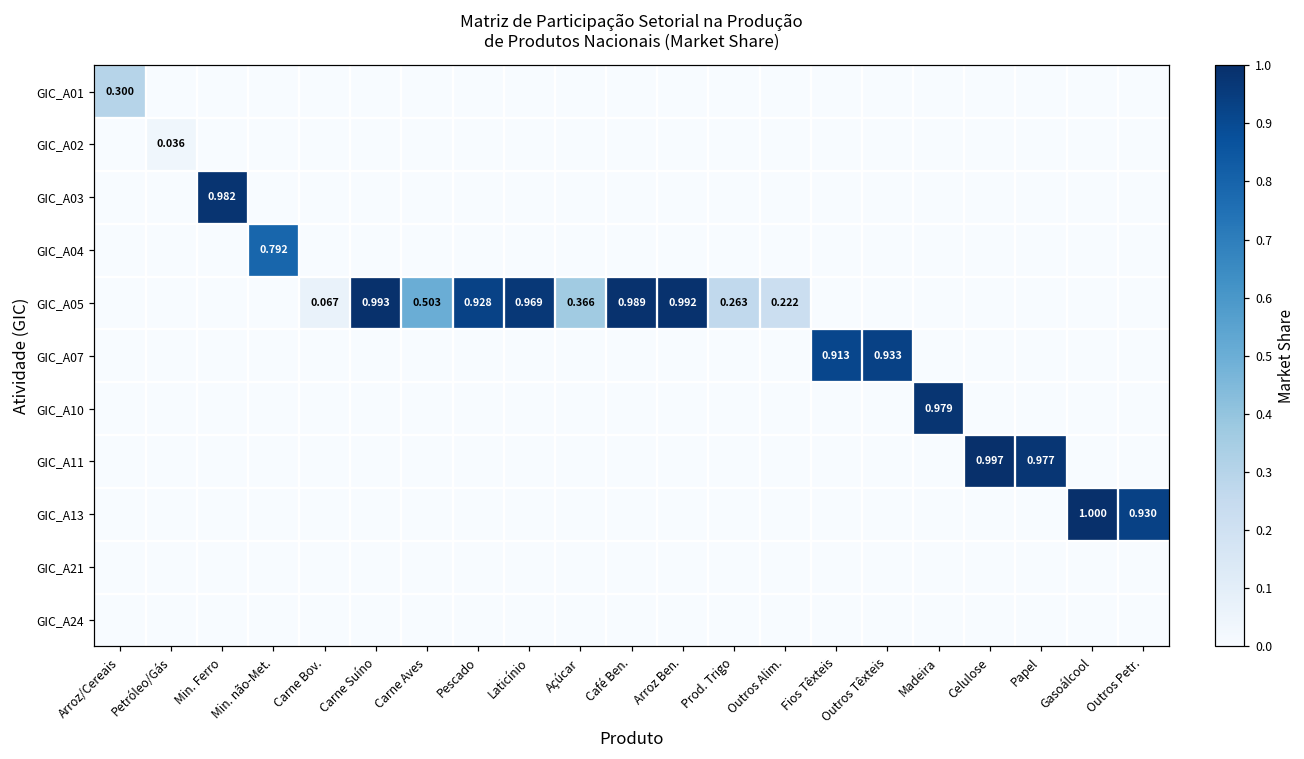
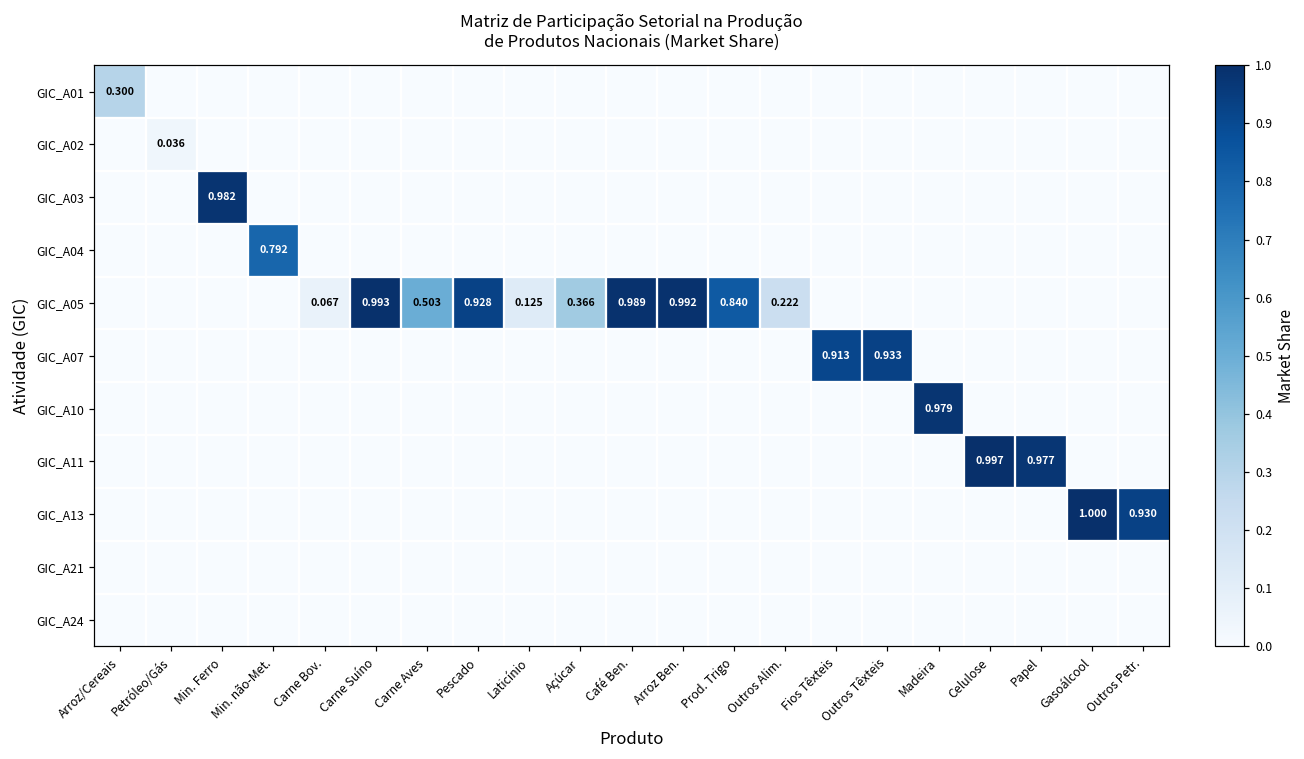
GIC_A05, Laticínio: 0.969 -> 0.125
GIC_A05, Prod. Trigo: 0.263 -> 0.840
